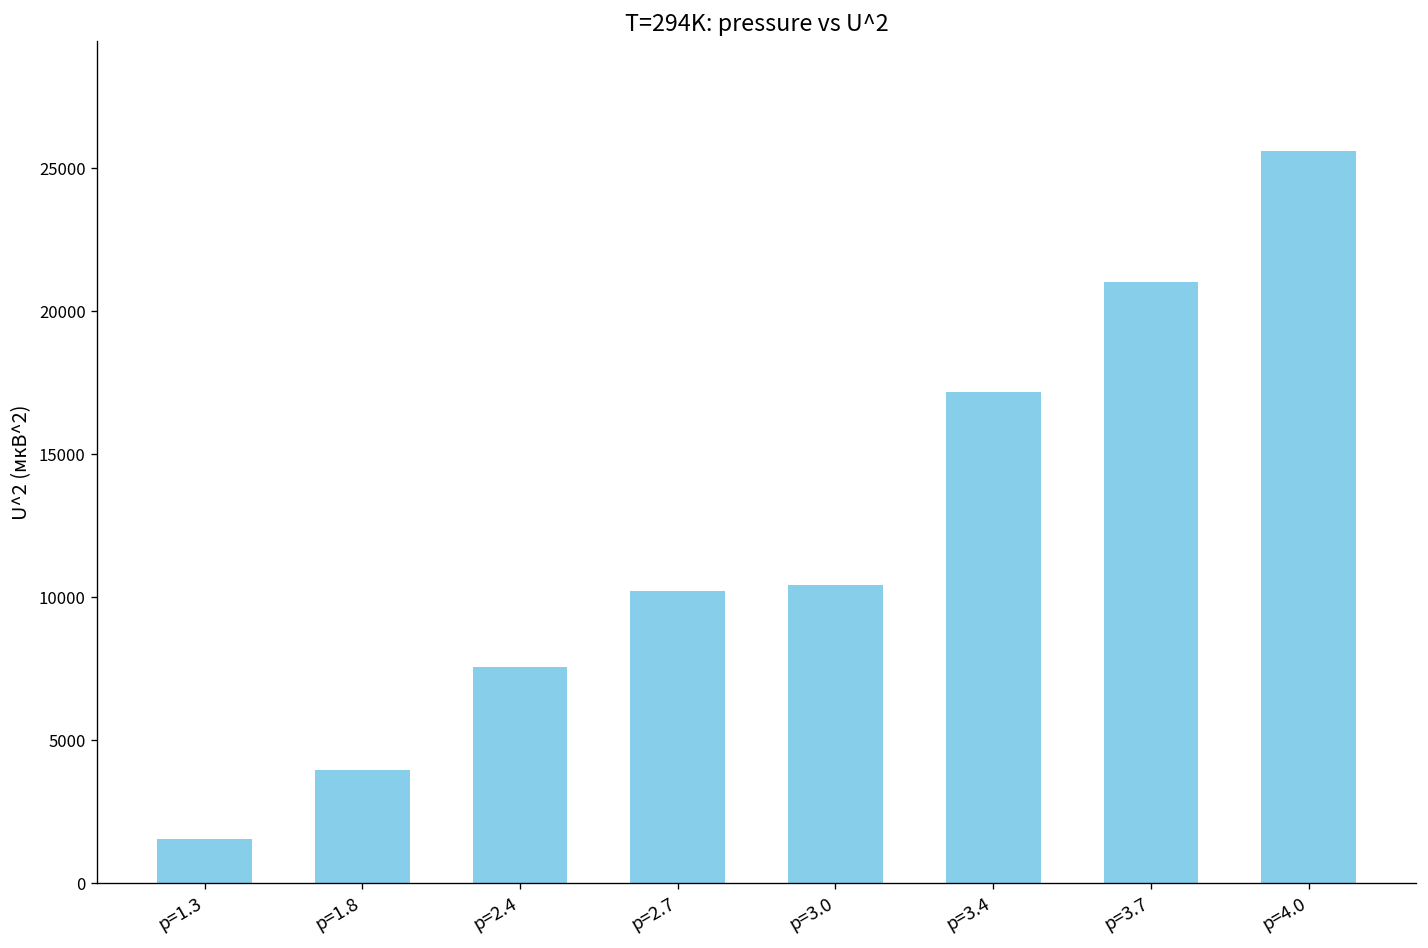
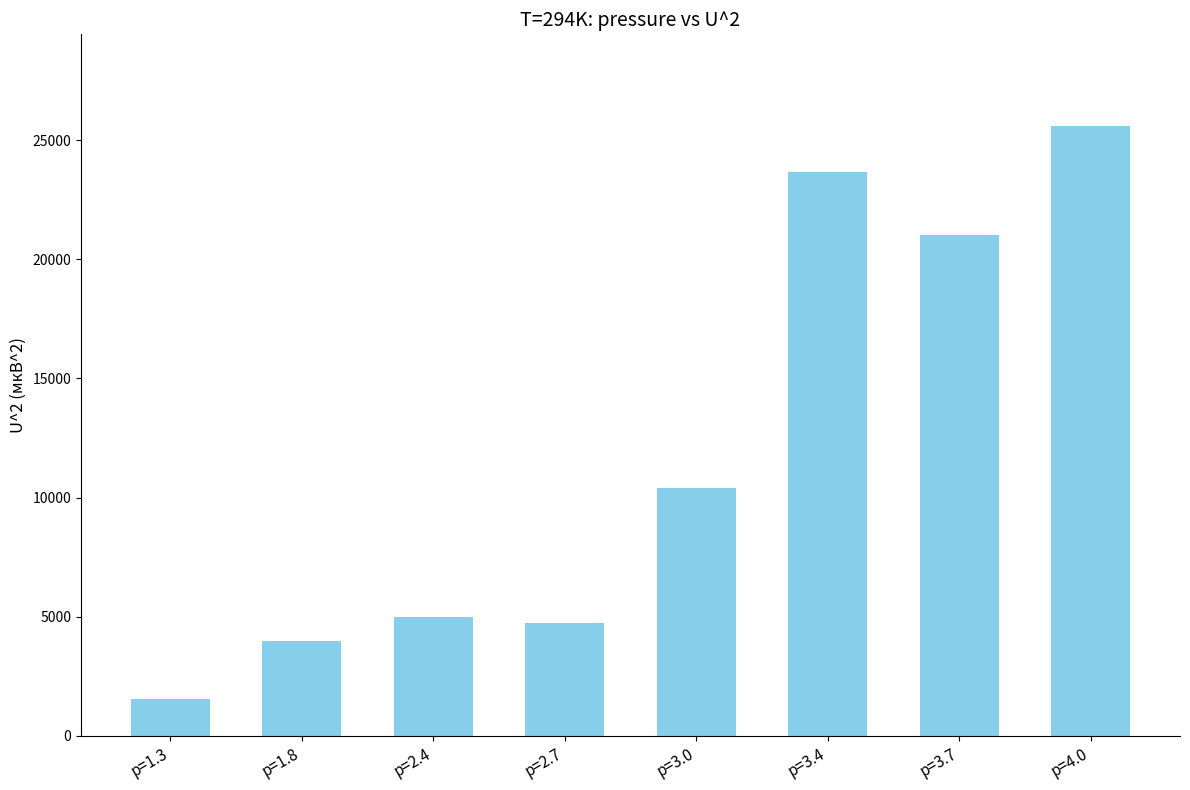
p=2.4: 7600 -> 5000
p=2.7: 10200 -> 4700
p=3.4: 17200 -> 23600
